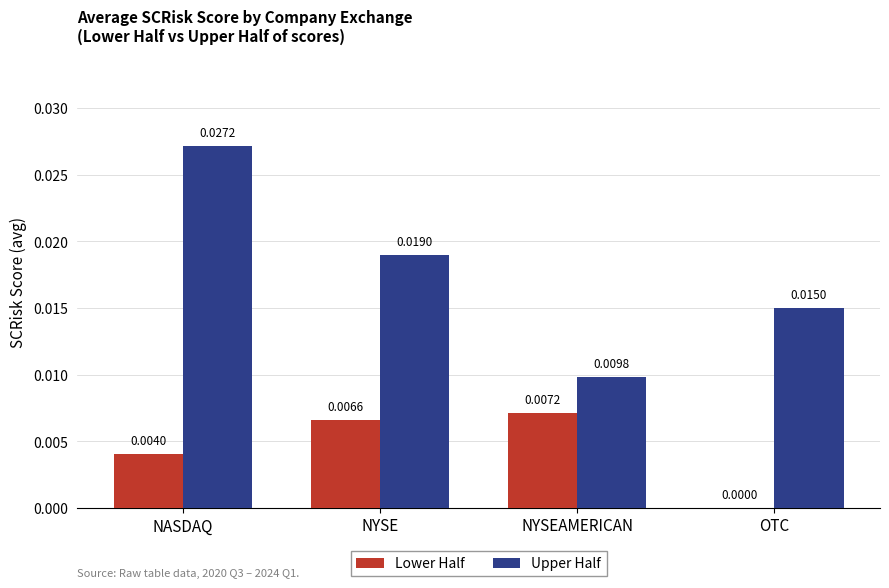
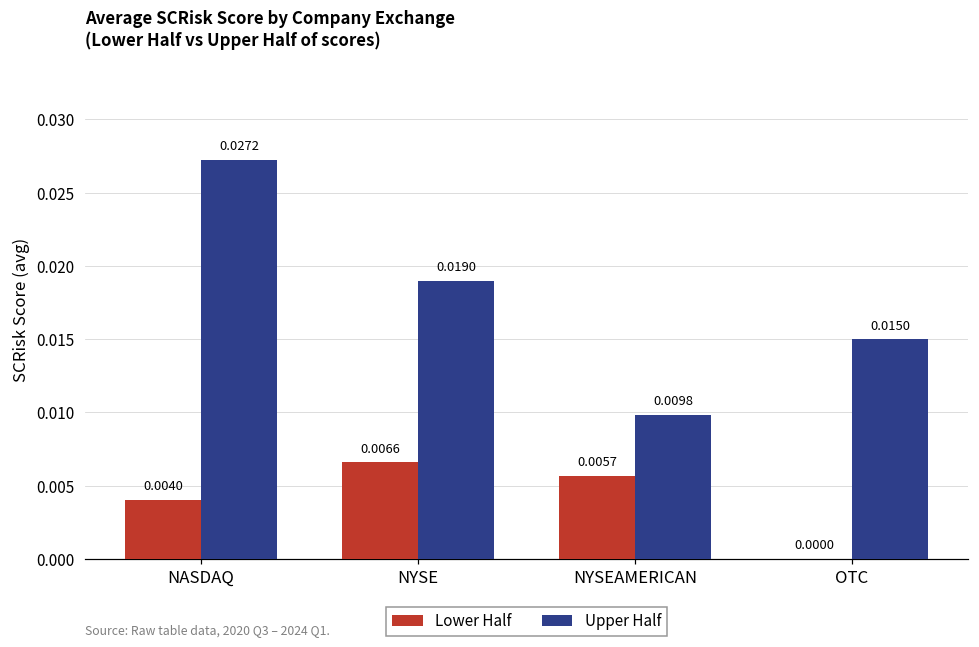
Lower Half, NYSEAMERICAN: 0.0072 -> 0.0057
